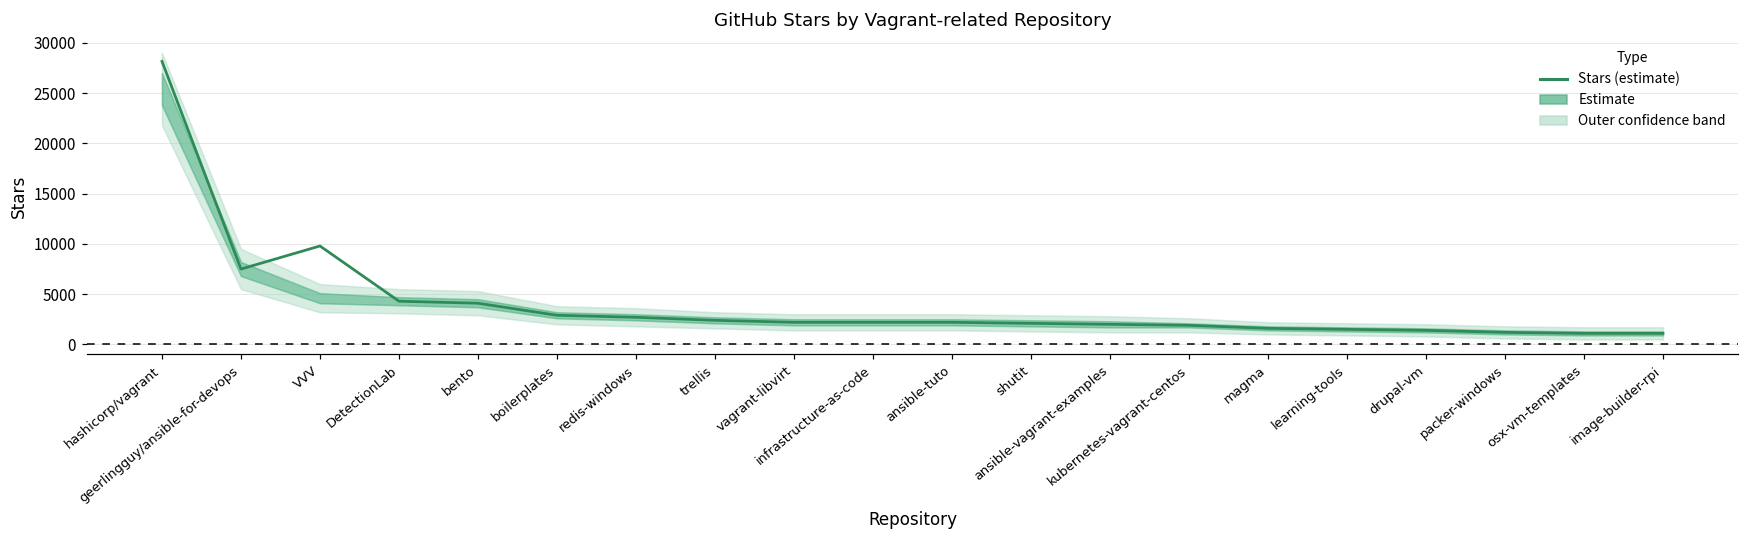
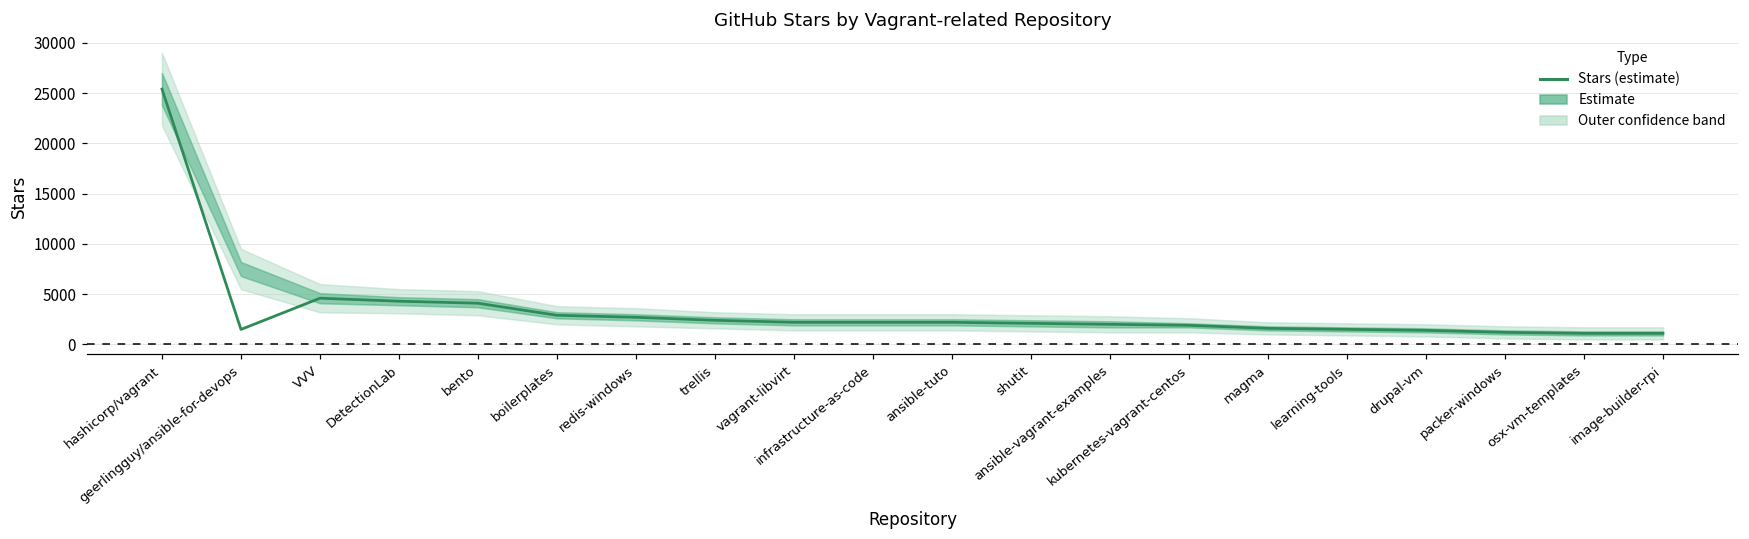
Stars (estimate), hashicorp/vagrant: 28000 -> 25000
Stars (estimate), geerlingguy/ansible-for-devops: 8000 -> 1000
Stars (estimate), VVV: 10000 -> 5000
